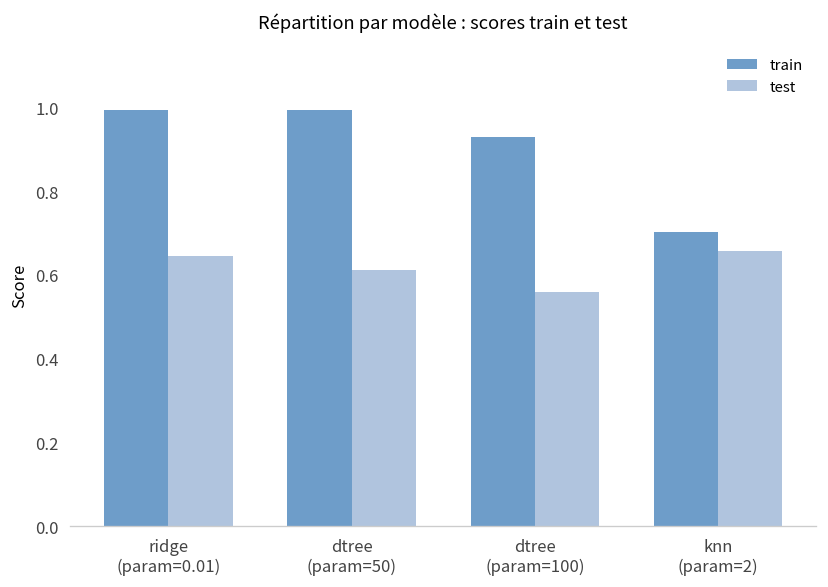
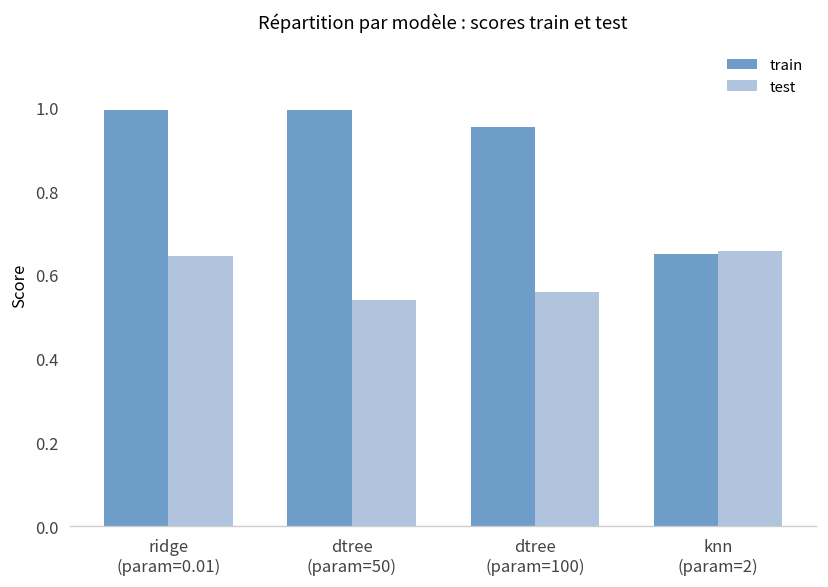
test, dtree (param=50): 0.61 -> 0.54
train, dtree (param=100): 0.93 -> 0.95
train, knn (param=2): 0.70 -> 0.65
